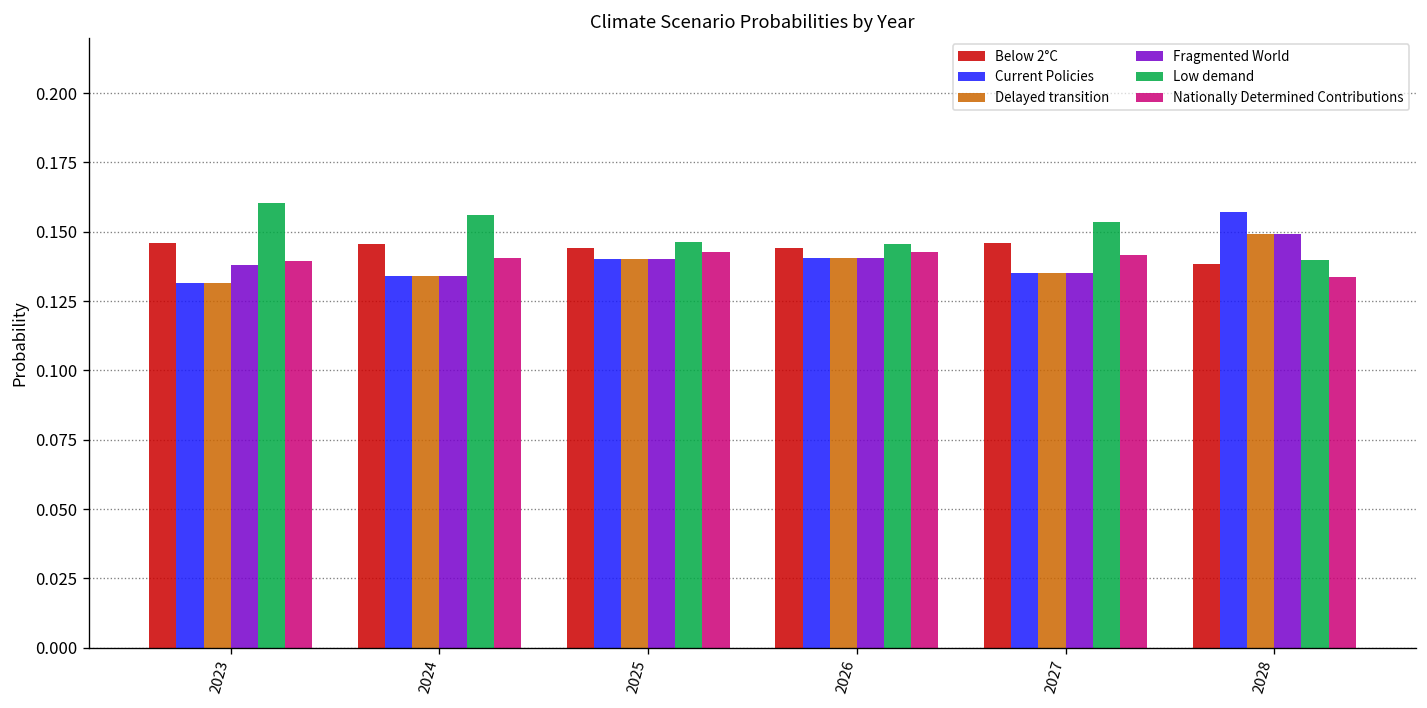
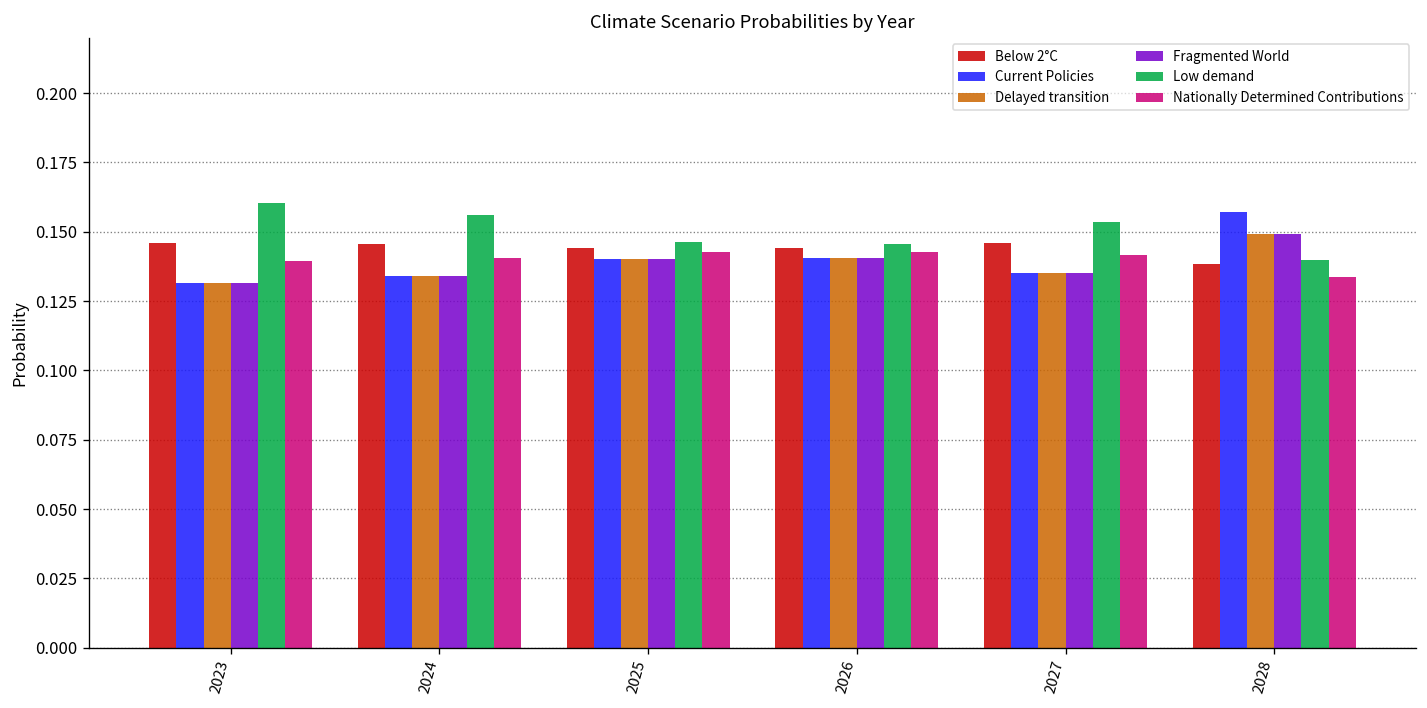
Fragmented World, 2023: 0.138 -> 0.132
